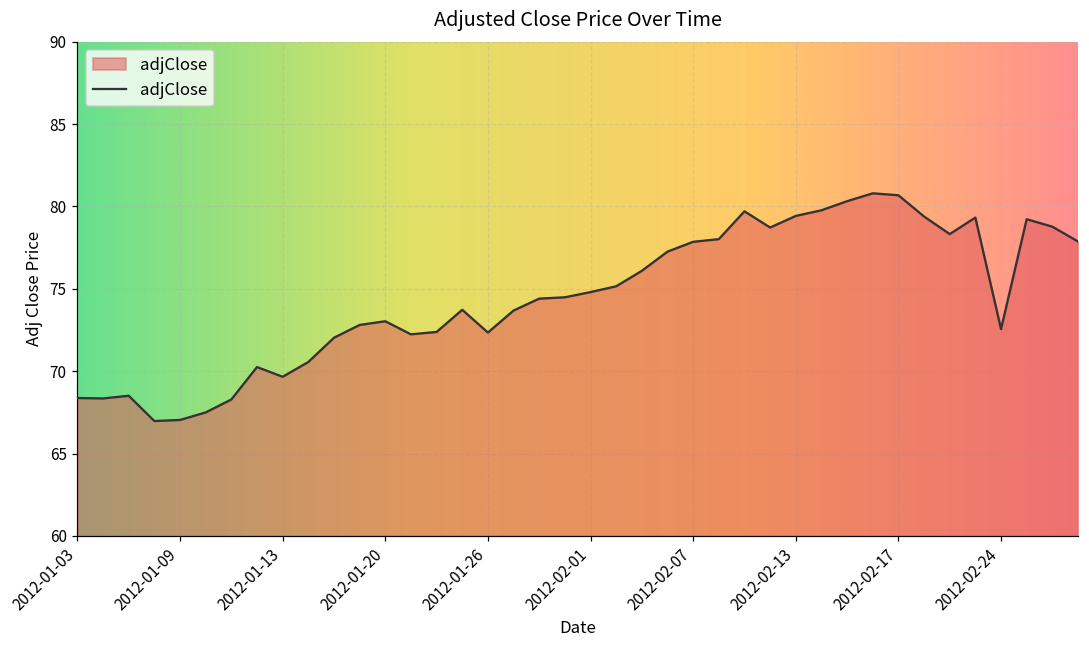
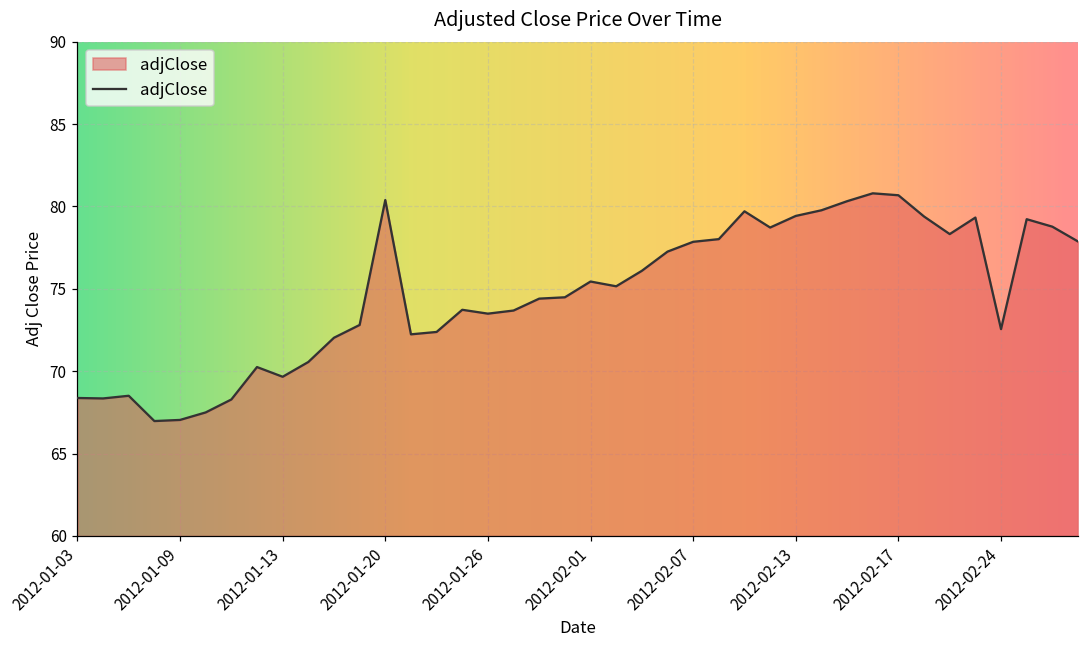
2012-01-20: 73.0 -> 80.4
2012-01-26: 72.3 -> 73.5
2012-02-01: 74.8 -> 75.4
